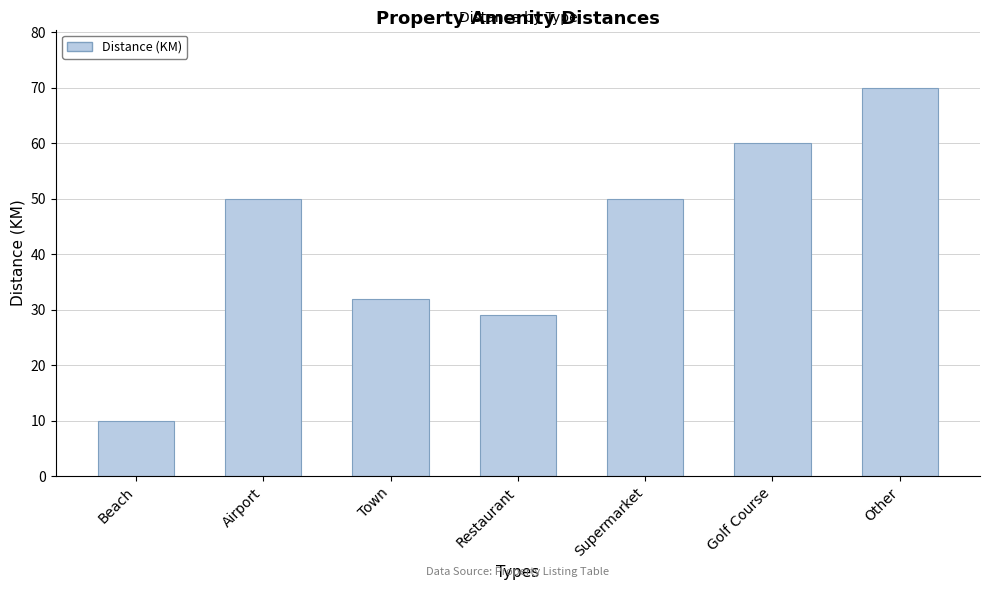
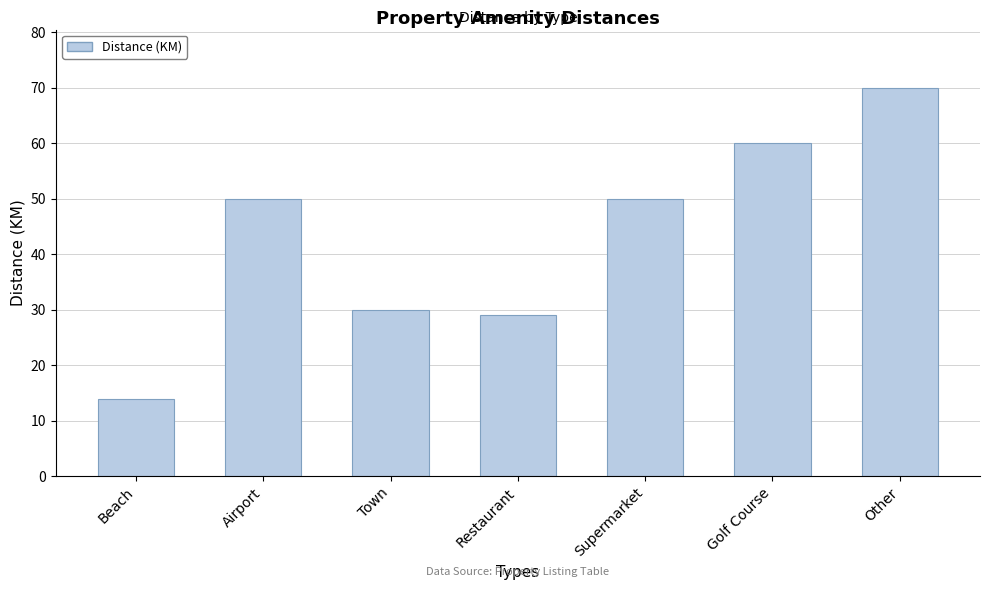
Beach: 10 -> 14
Town: 32 -> 30
